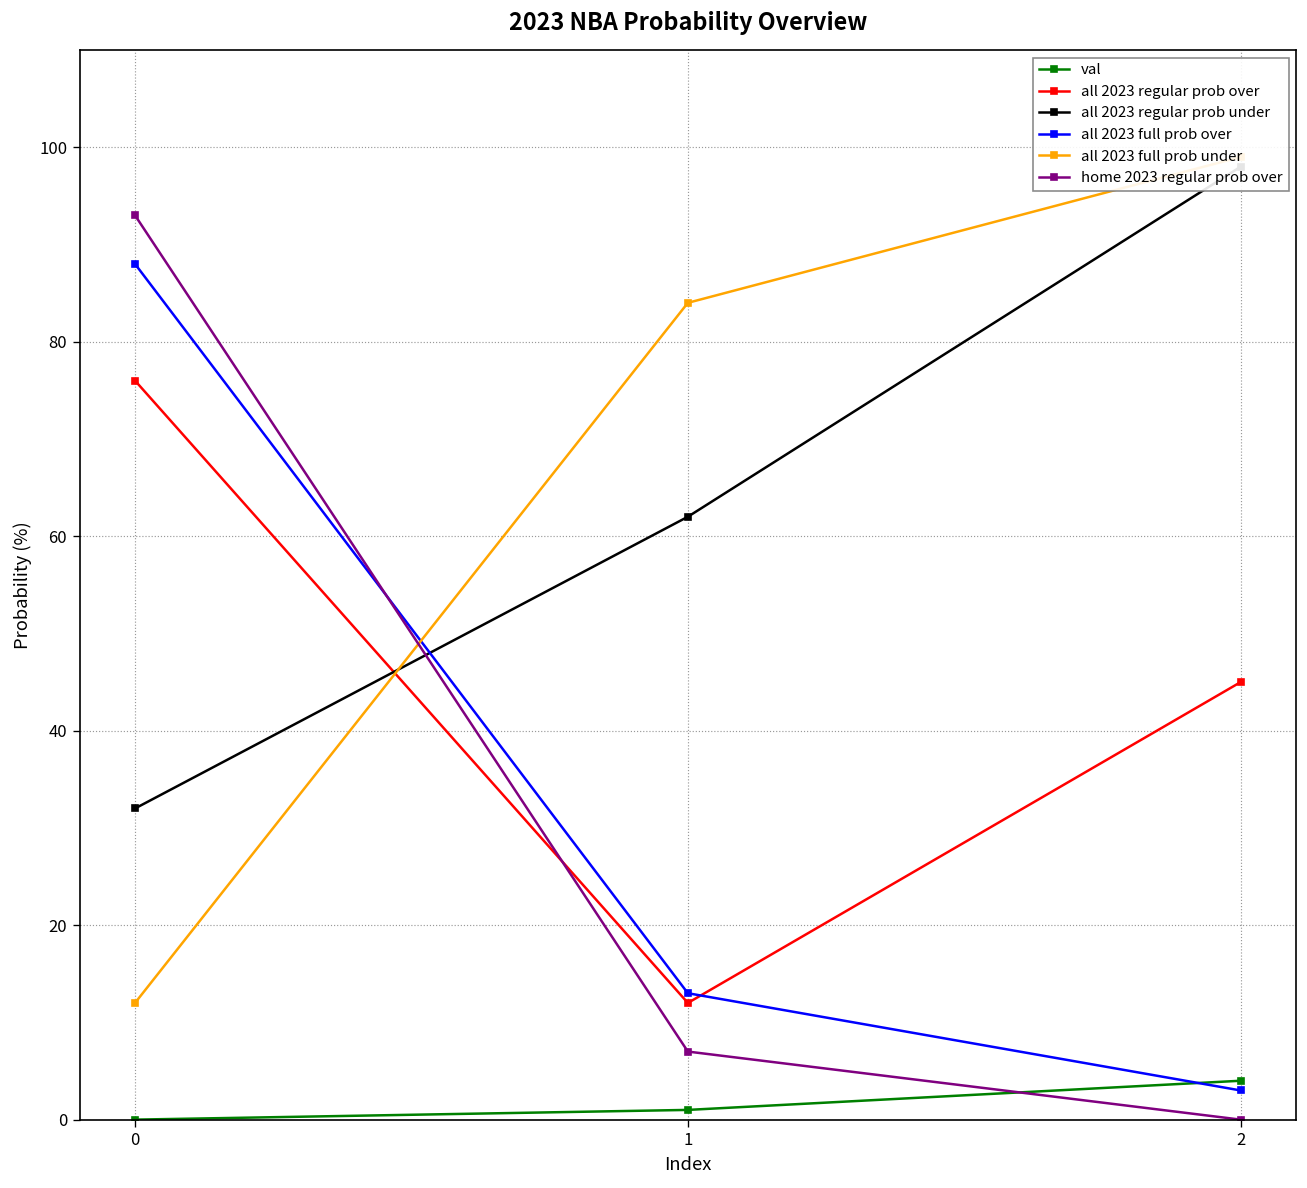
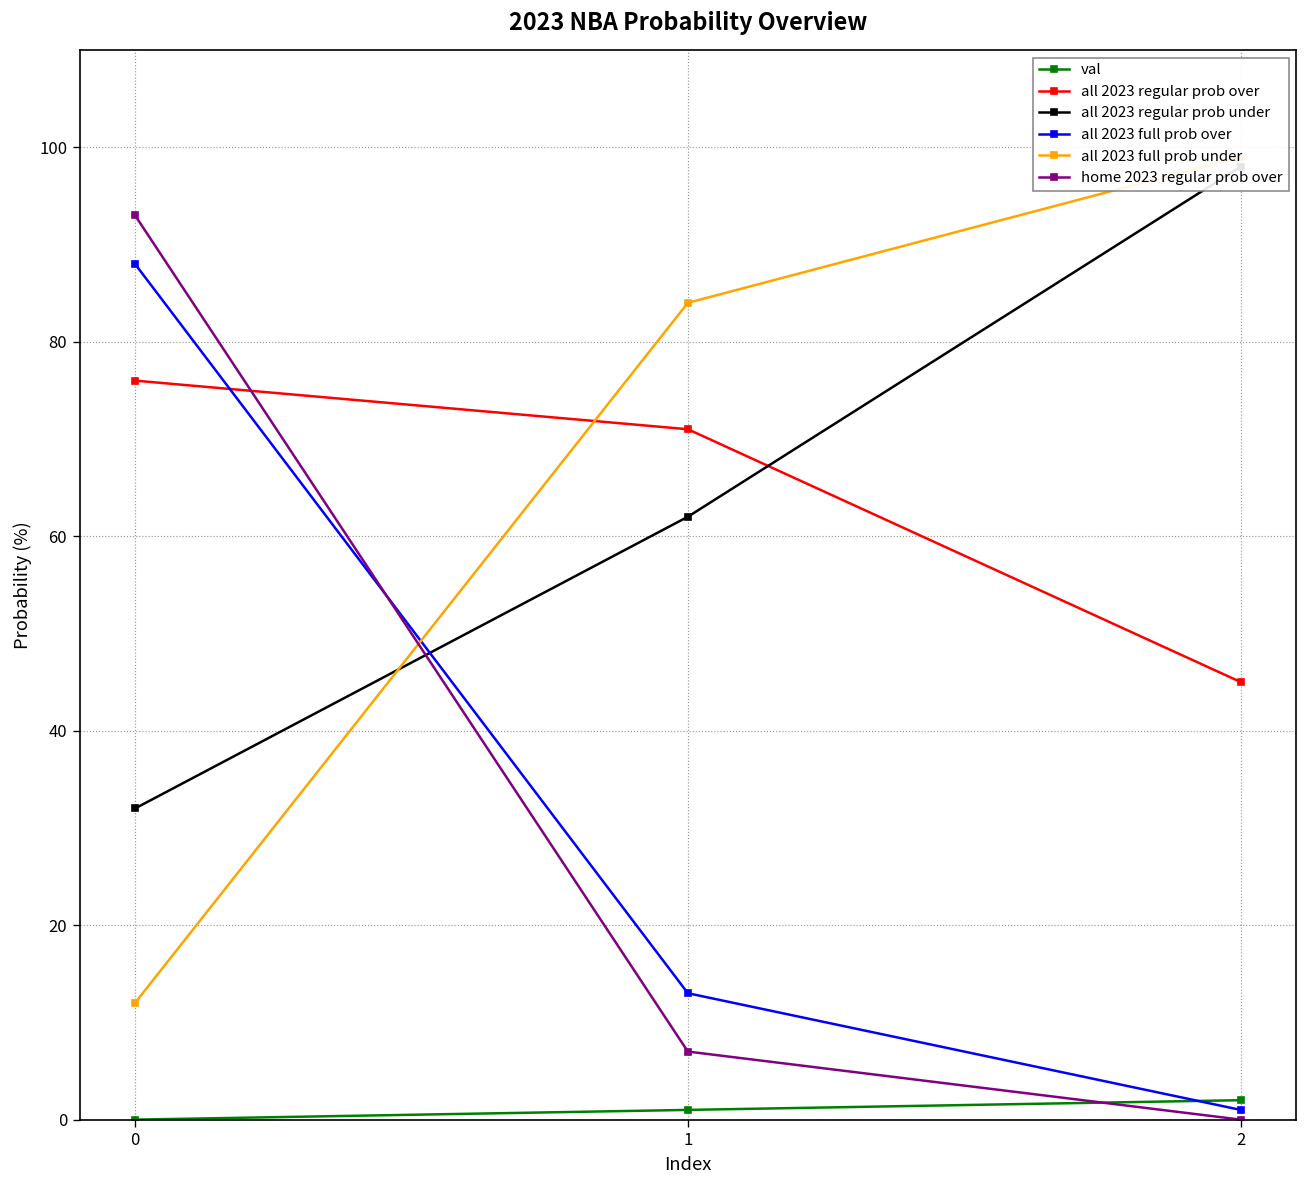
all 2023 regular prob over, 1: 12 -> 71
val, 2: 4 -> 2
all 2023 full prob over, 2: 3 -> 1
